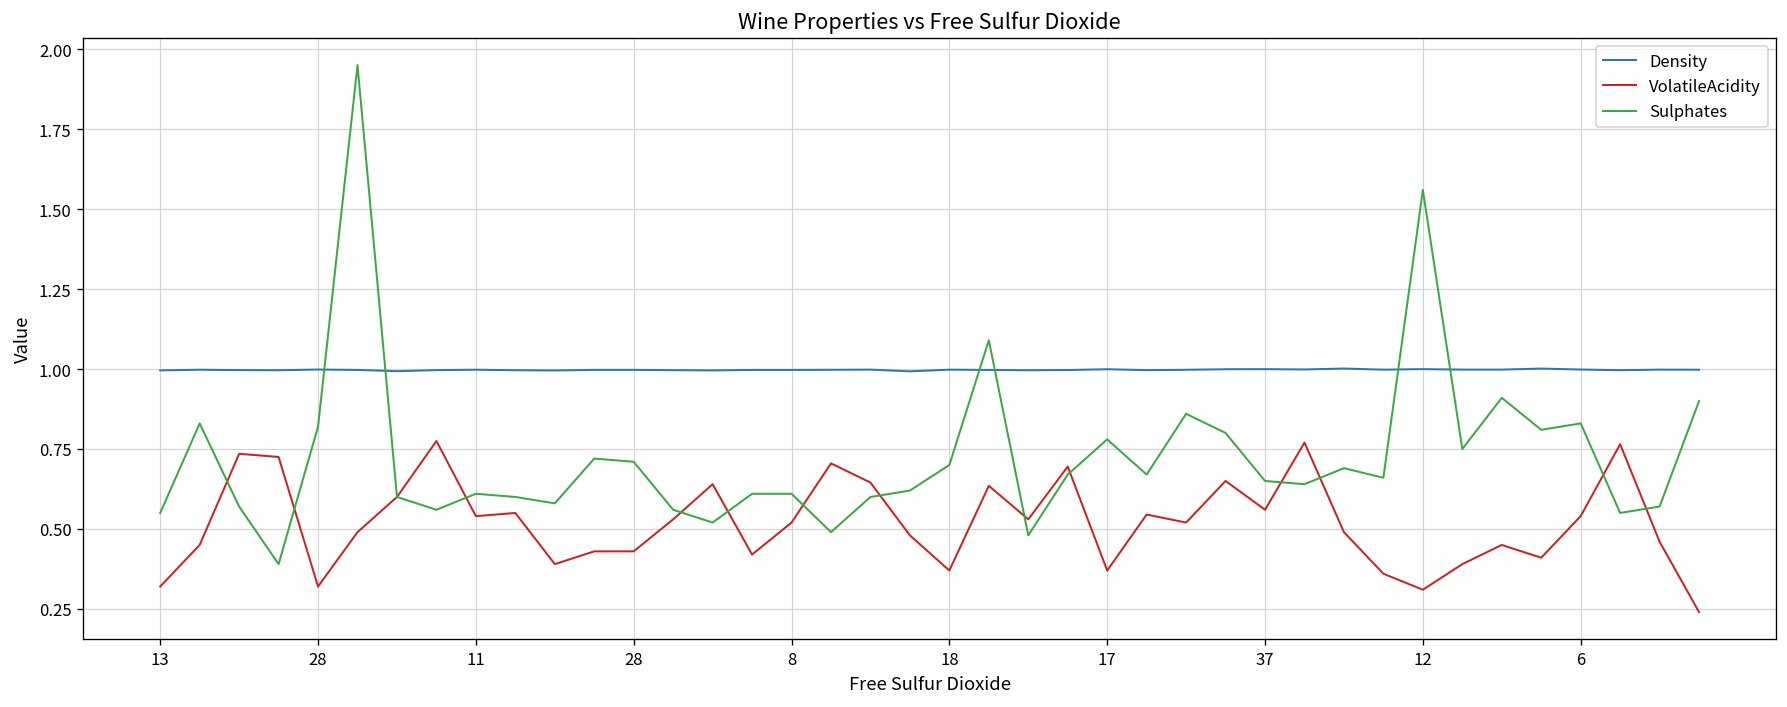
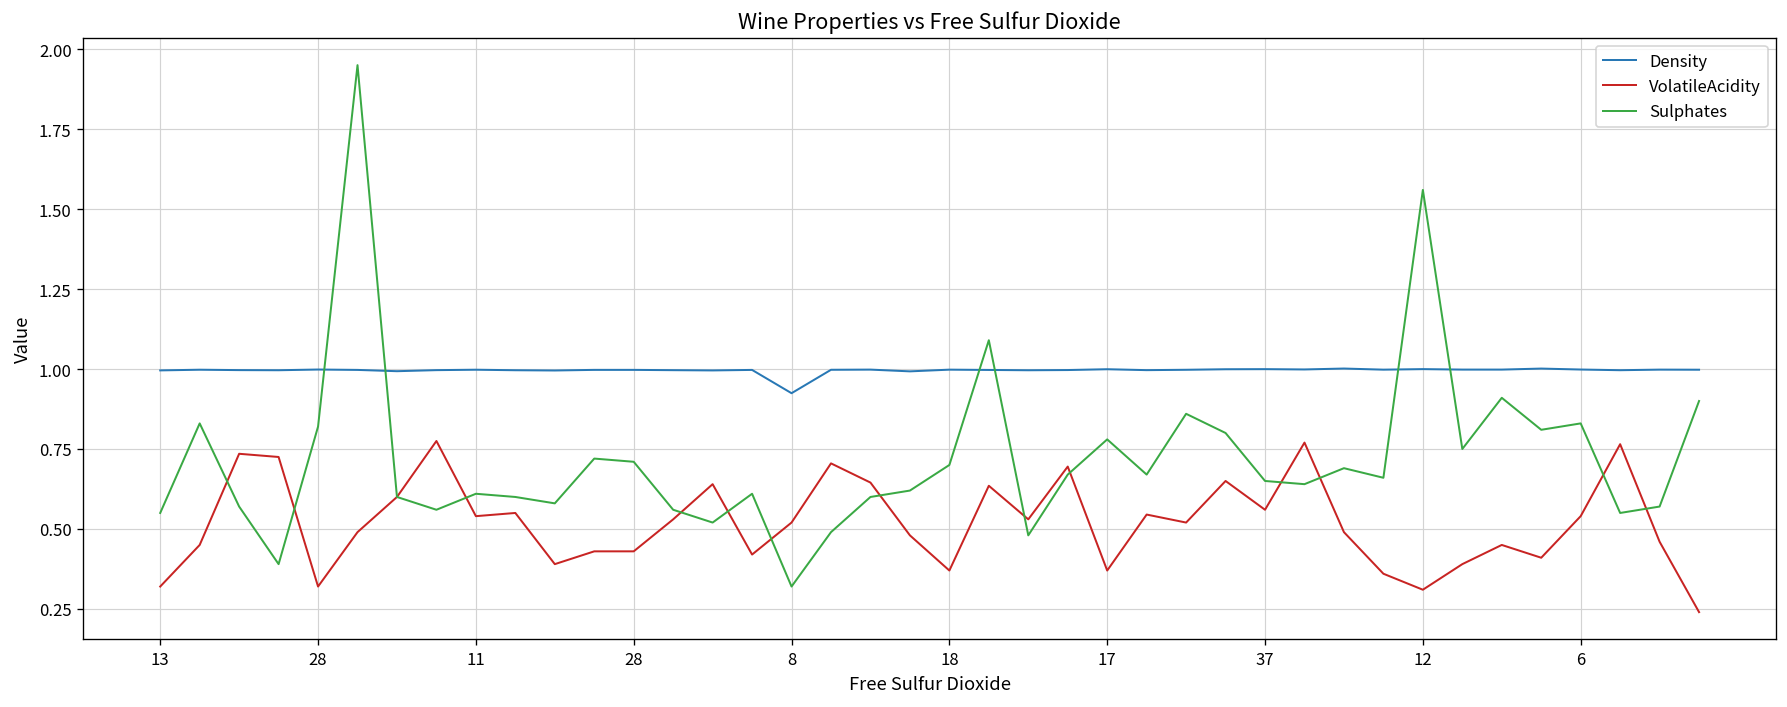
Density, 8: 1.00 -> 0.92
Sulphates, 8: 0.61 -> 0.32
